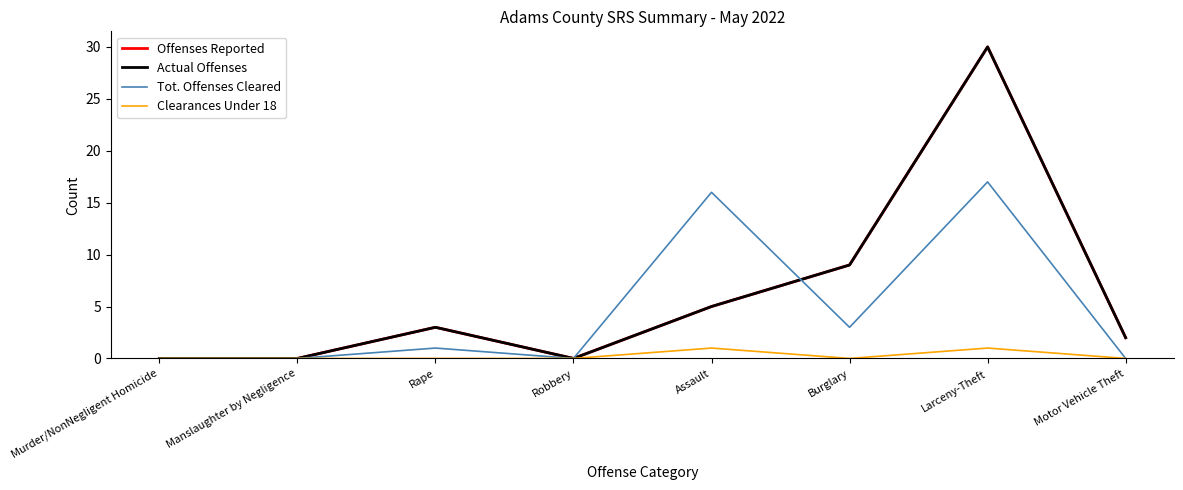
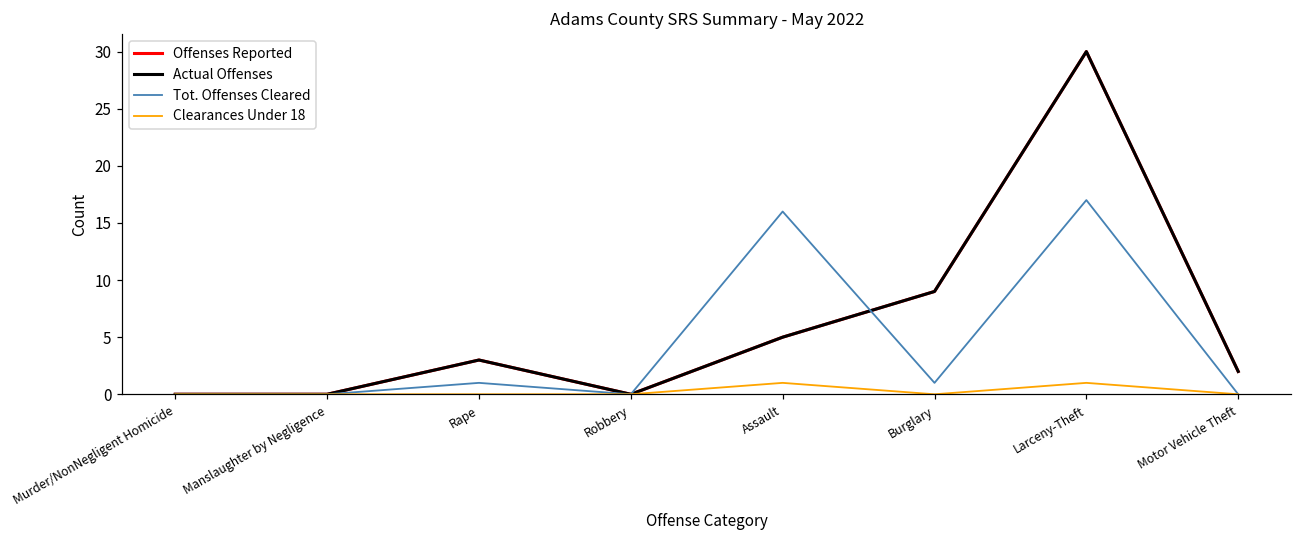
Tot. Offenses Cleared, Burglary: 3 -> 1
